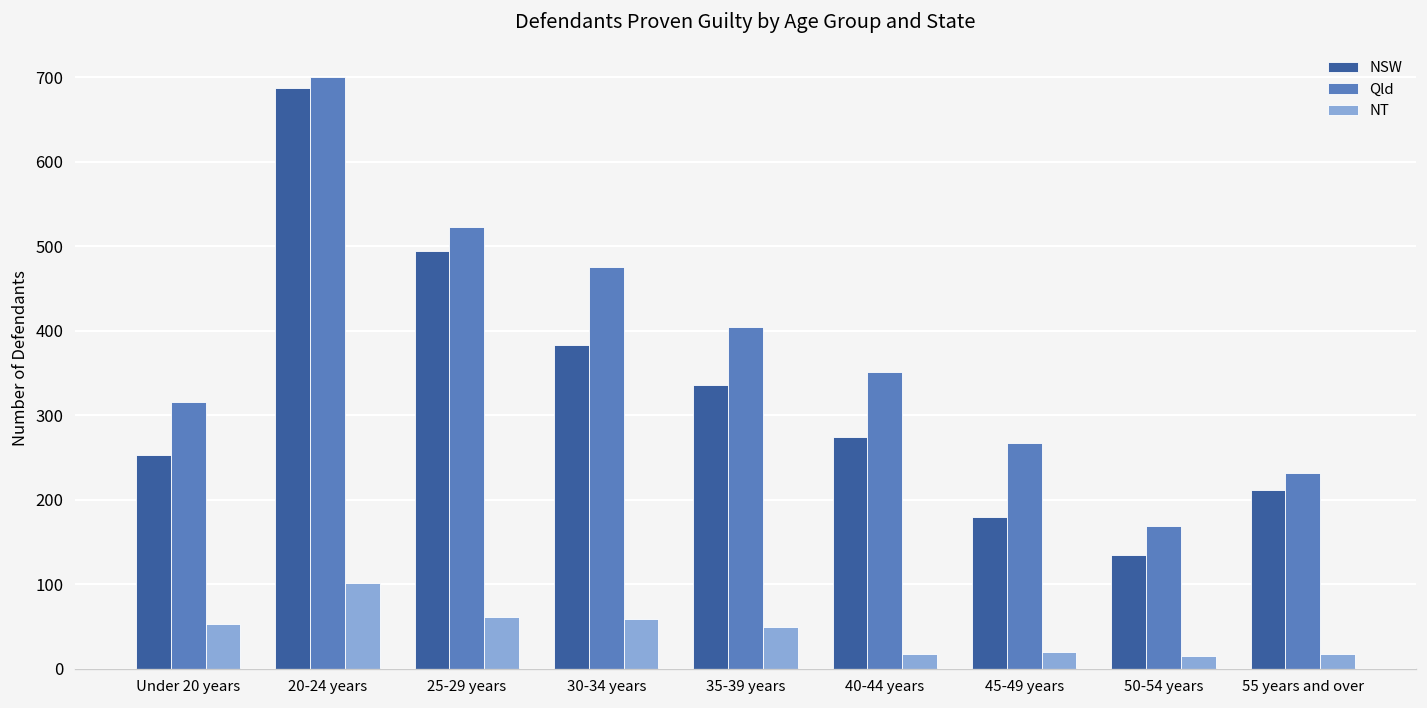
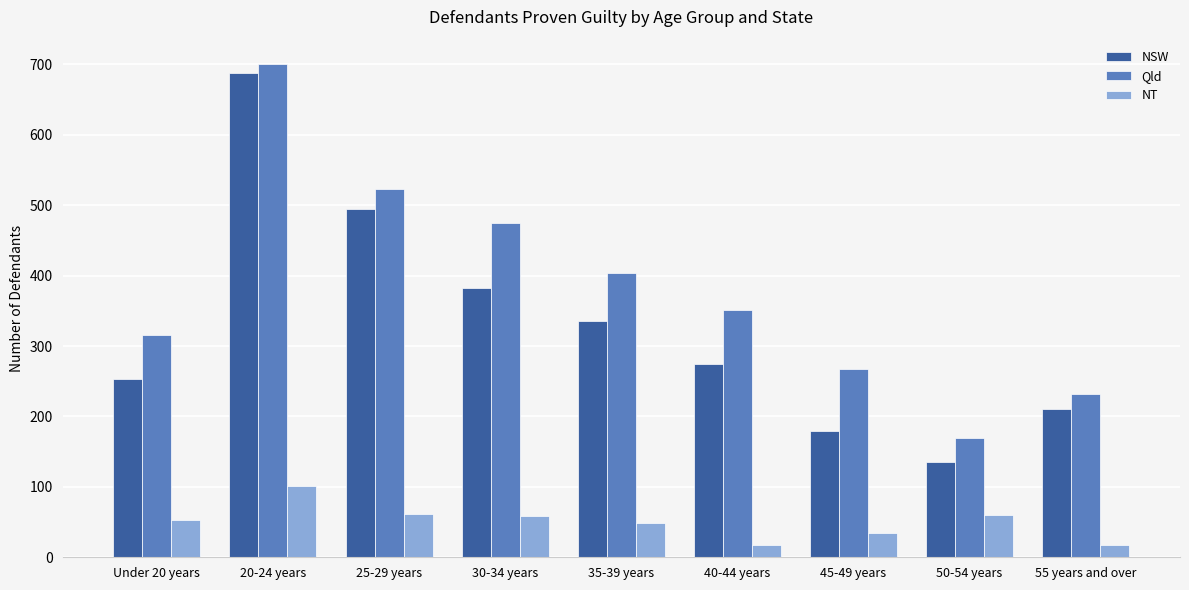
NT, 45-49 years: 20 -> 30
NT, 50-54 years: 20 -> 60
